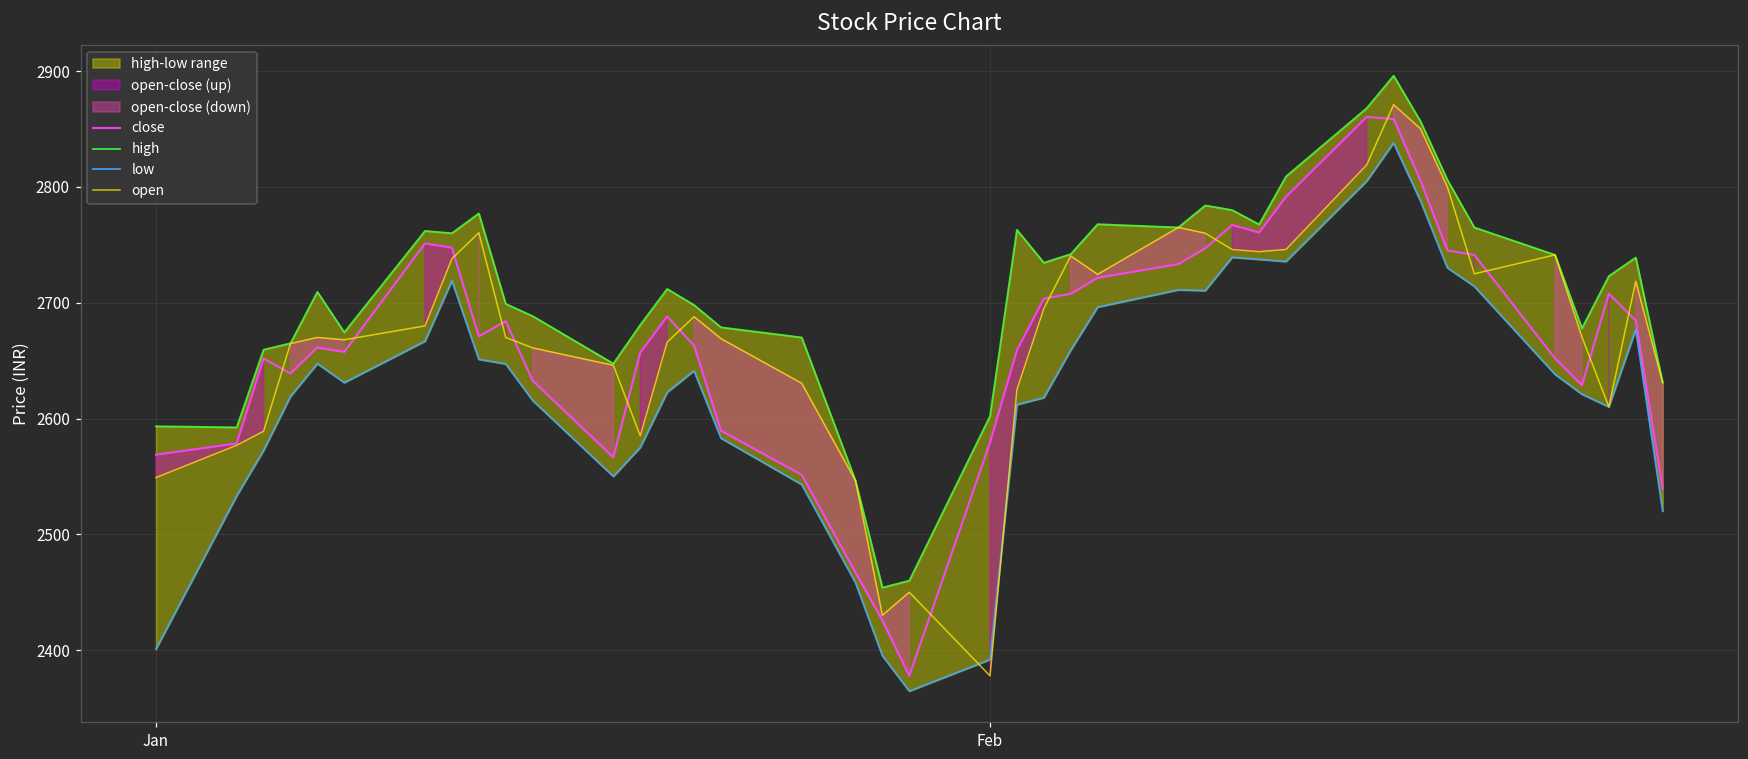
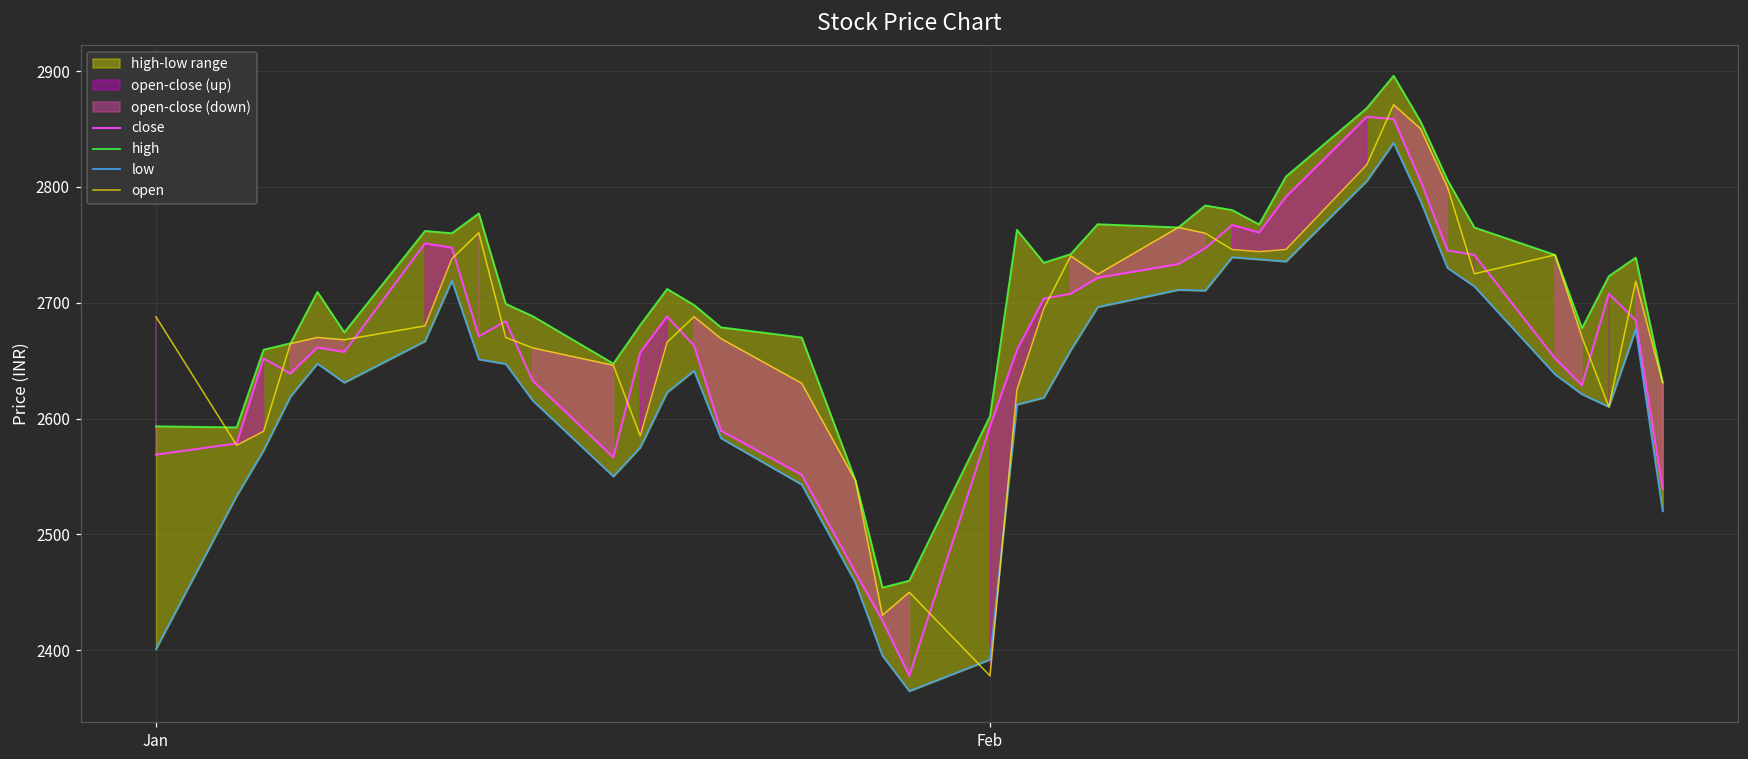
open, Jan: 2549 -> 2688
close, Feb: 2579 -> 2593
